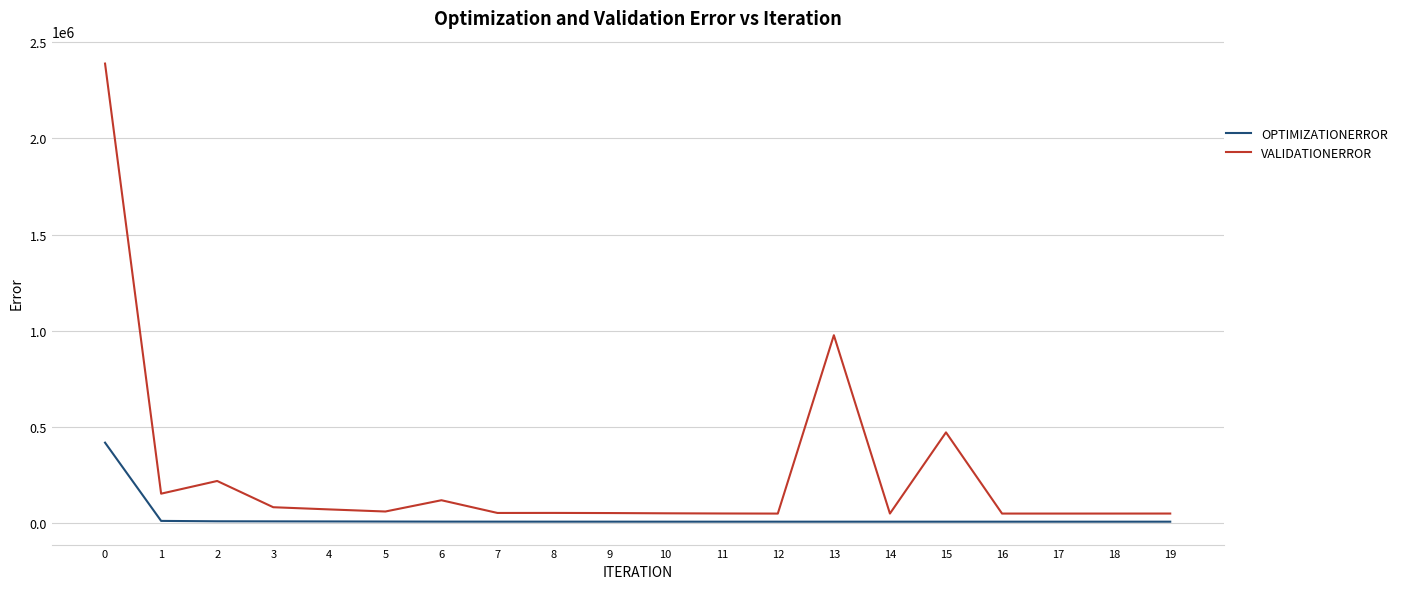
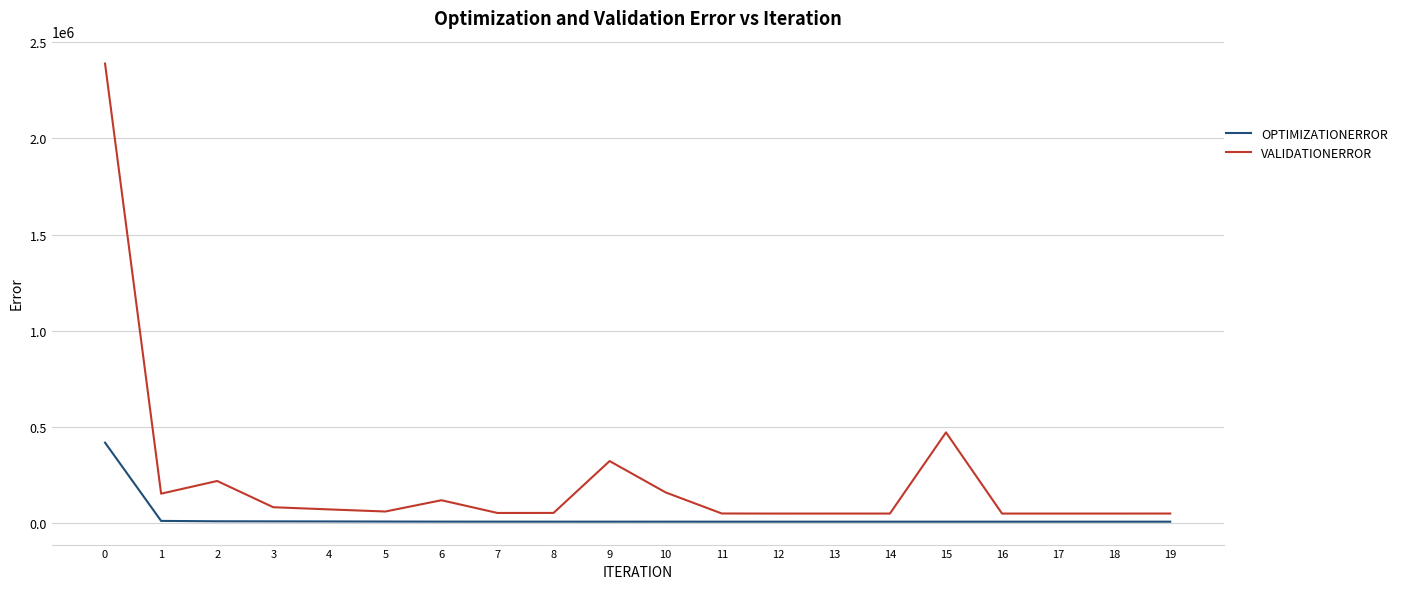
VALIDATIONERROR, 9: 50000 -> 320000
VALIDATIONERROR, 10: 50000 -> 160000
VALIDATIONERROR, 13: 980000 -> 50000
